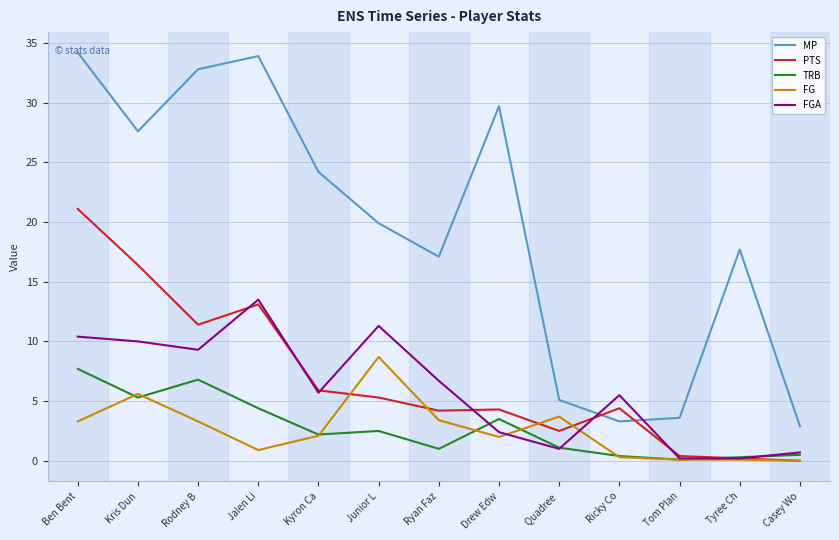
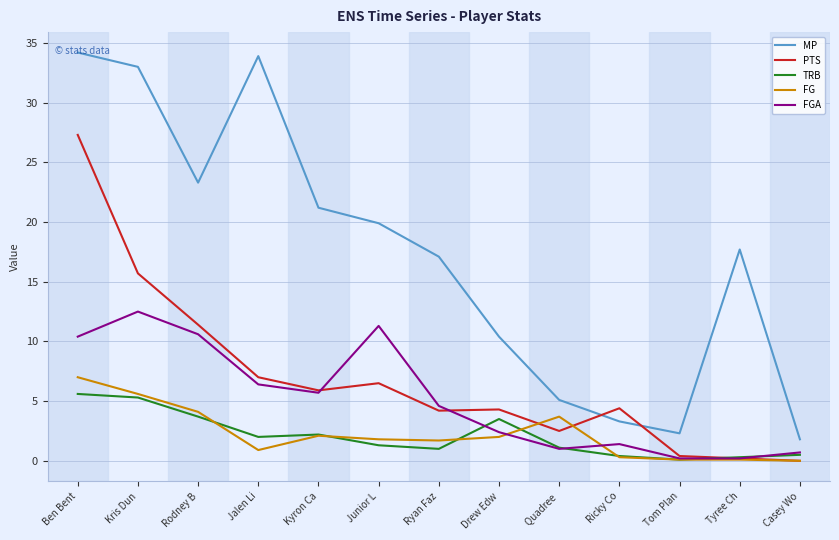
PTS, Ben Bent: 21.1 -> 27.3
TRB, Ben Bent: 7.7 -> 5.6
FG, Ben Bent: 3.3 -> 7.0
MP, Kris Dun: 27.6 -> 33.0
PTS, Kris Dun: 16.4 -> 15.7
FGA, Kris Dun: 10.0 -> 12.5
MP, Rodney B: 32.8 -> 23.3
TRB, Rodney B: 6.8 -> 3.7
FG, Rodney B: 3.3 -> 4.1
FGA, Rodney B: 9.3 -> 10.6
PTS, Jalen Li: 13.1 -> 7.0
TRB, Jalen Li: 4.4 -> 2.0
FGA, Jalen Li: 13.5 -> 6.4
MP, Kyron Ca: 24.2 -> 21.2
PTS, Junior L: 5.3 -> 6.5
TRB, Junior L: 2.5 -> 1.3
FG, Junior L: 8.7 -> 1.8
FG, Ryan Faz: 3.4 -> 1.7
FGA, Ryan Faz: 6.7 -> 4.6
MP, Drew Edw: 29.7 -> 10.4
FGA, Ricky Co: 5.5 -> 1.4
MP, Tom Plan: 3.6 -> 2.3
MP, Casey Wo: 2.9 -> 1.8
